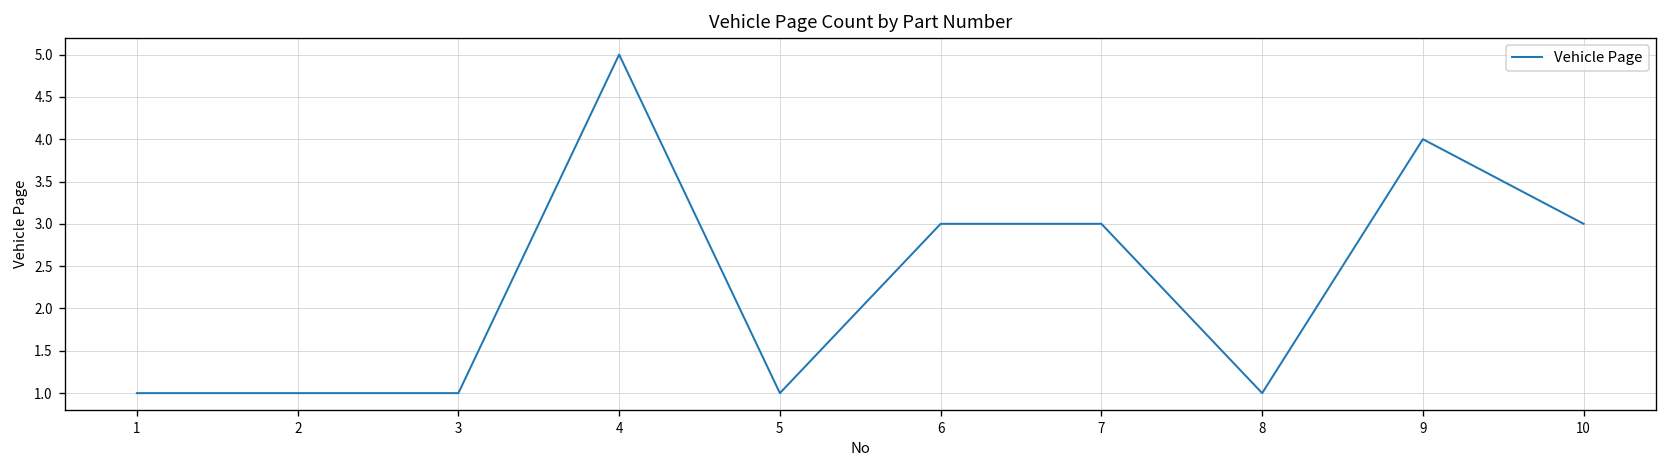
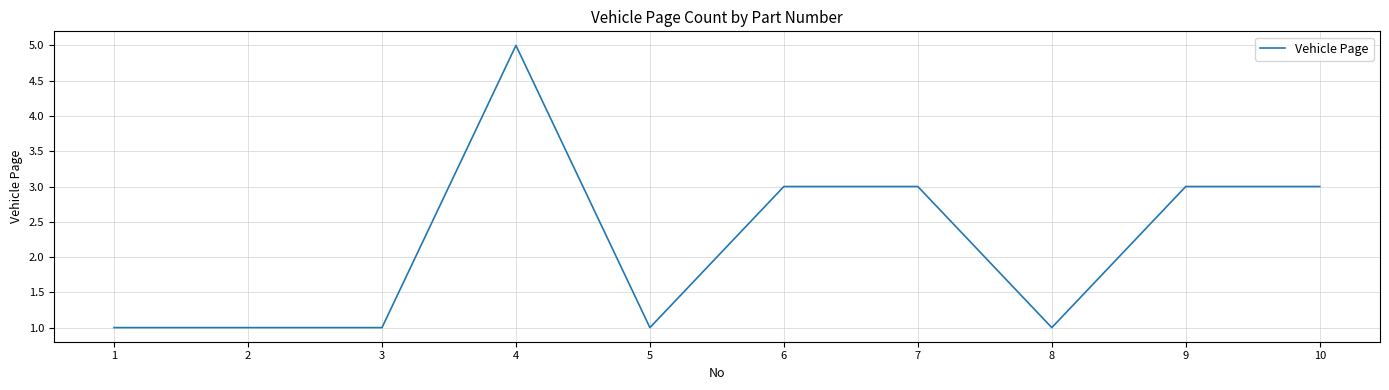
9: 4 -> 3
